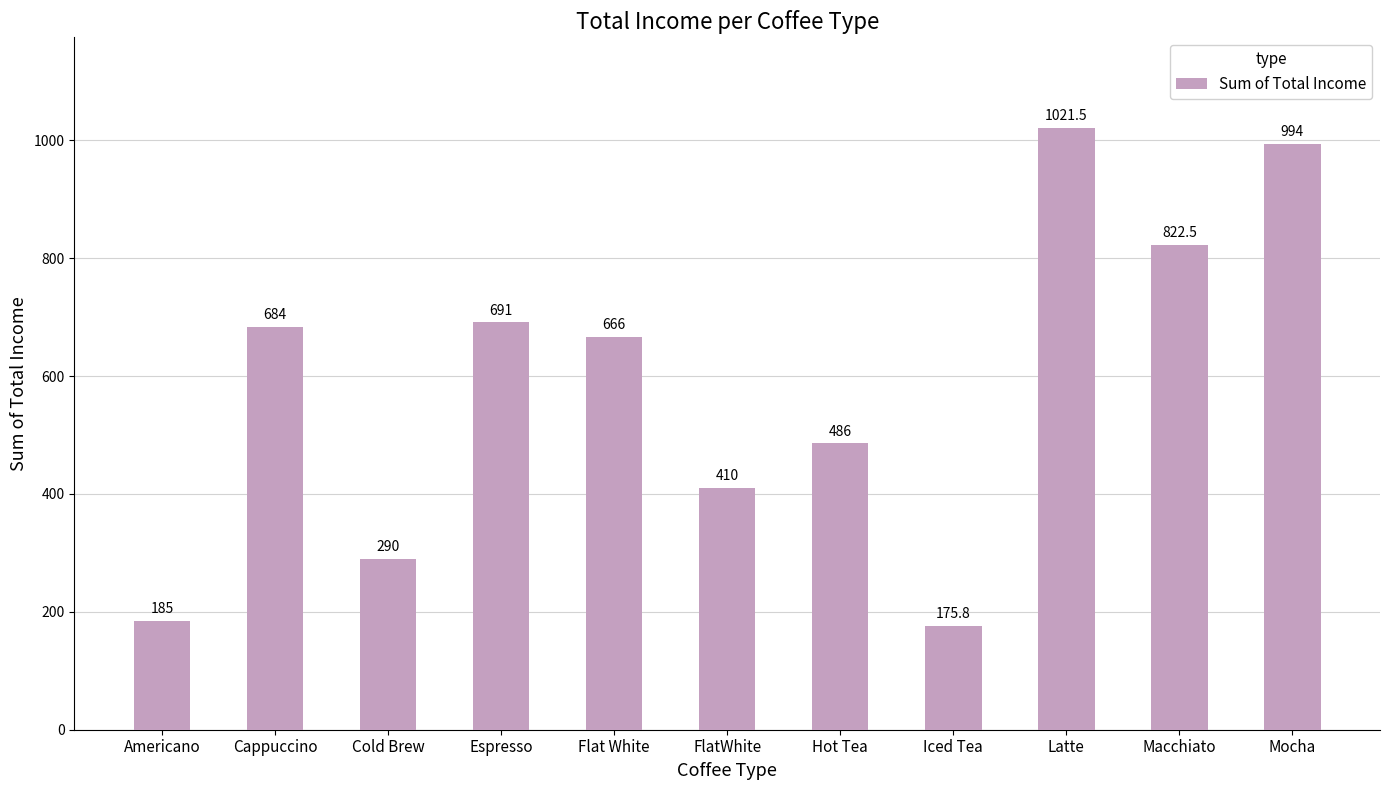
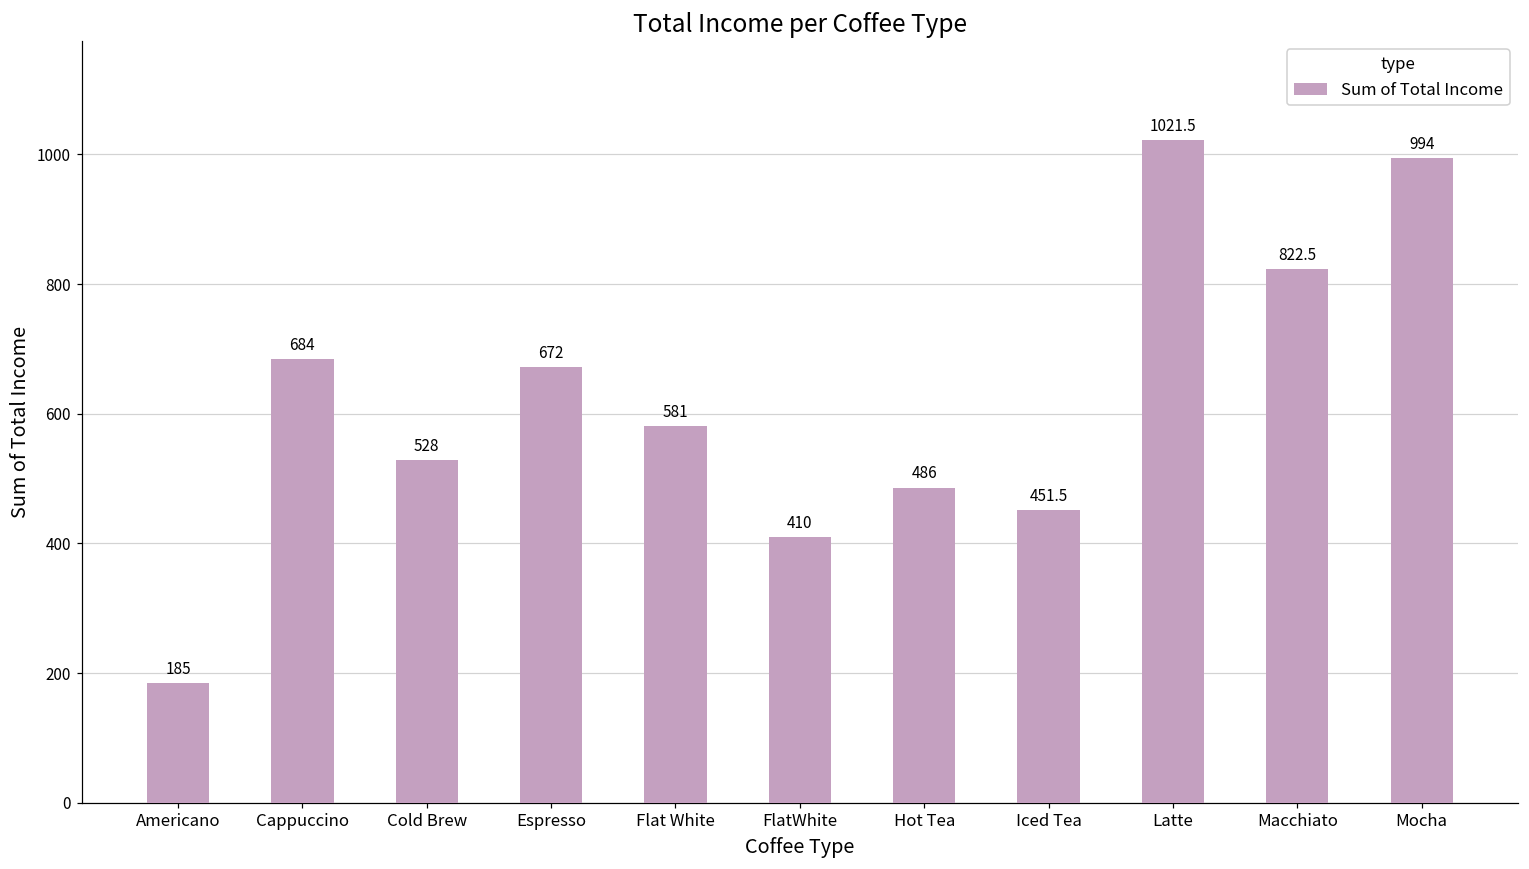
Cold Brew: 290 -> 528
Espresso: 691 -> 672
Flat White: 666 -> 581
Iced Tea: 175.8 -> 451.5
